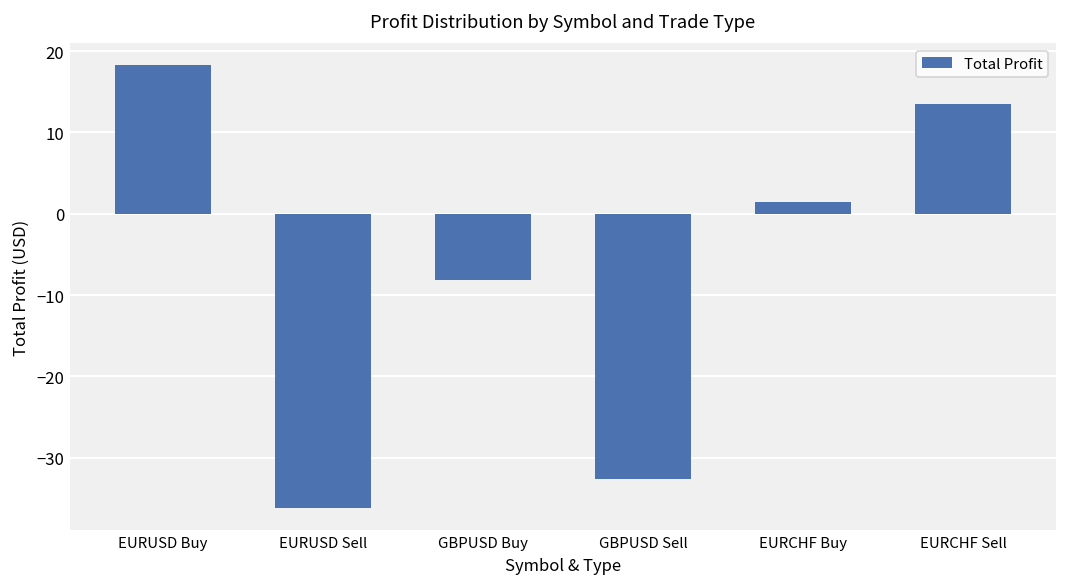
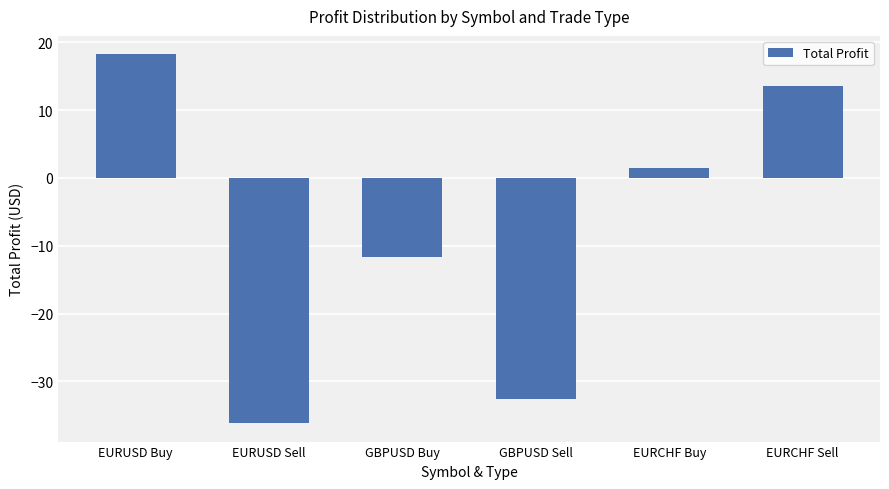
GBPUSD Buy: -8 -> -12
